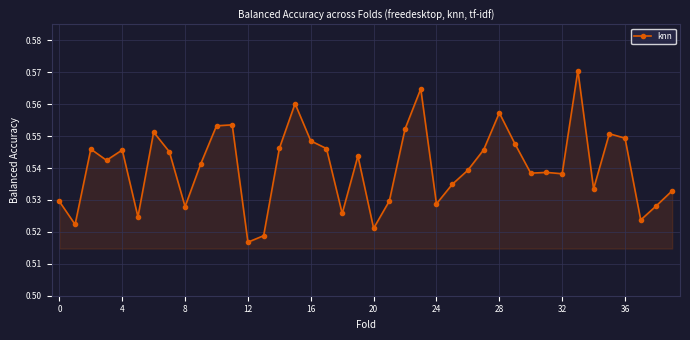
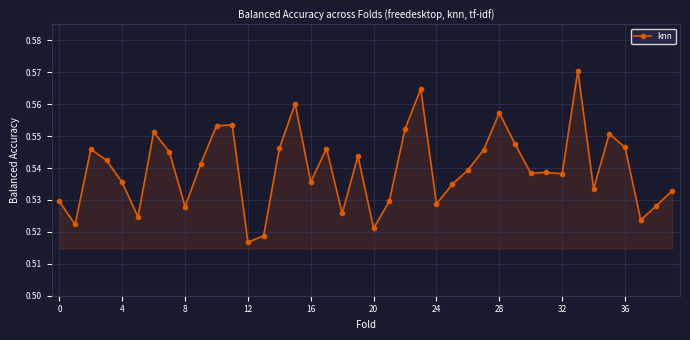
4: 0.546 -> 0.535
16: 0.549 -> 0.536
36: 0.549 -> 0.546
